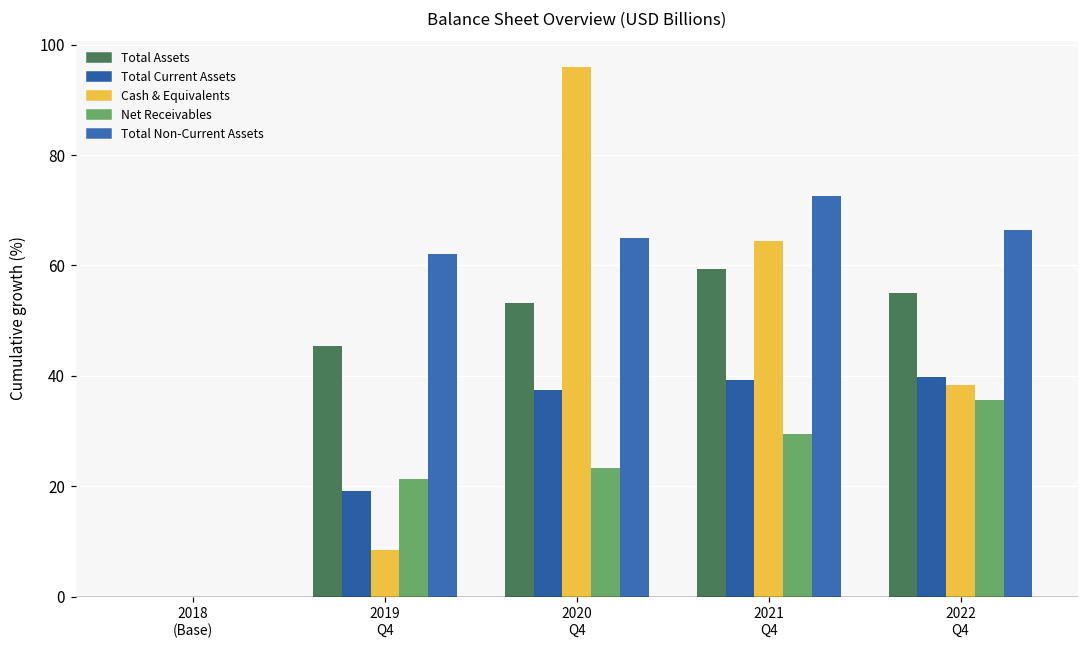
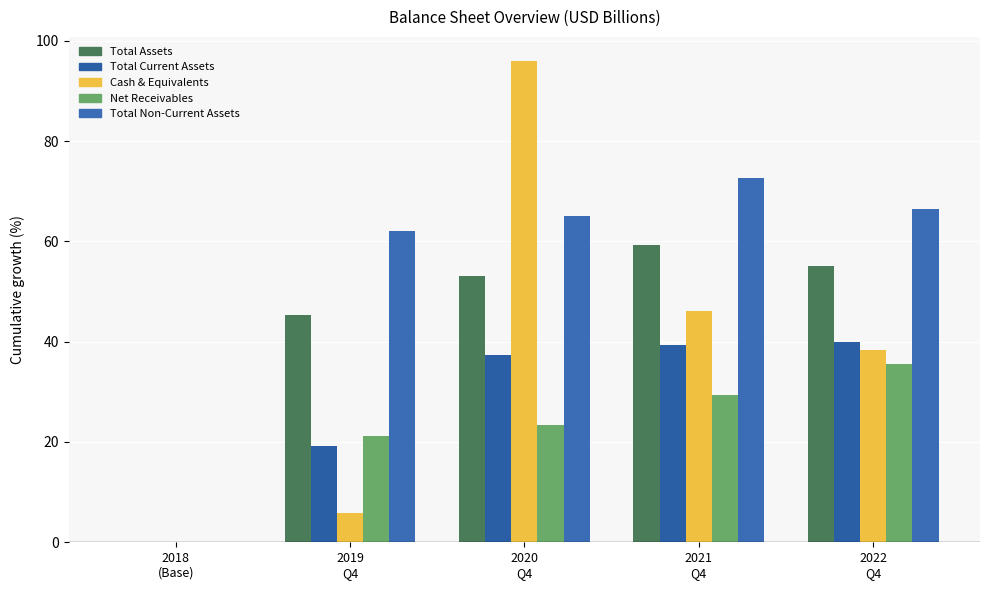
Cash & Equivalents, 2019 Q4: 8 -> 6
Cash & Equivalents, 2021 Q4: 64 -> 46
